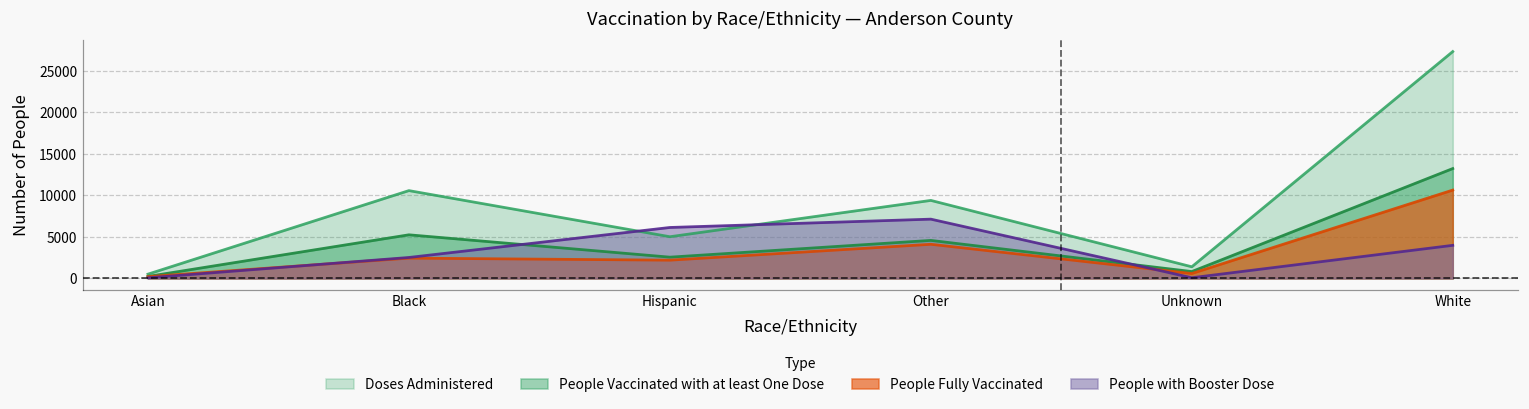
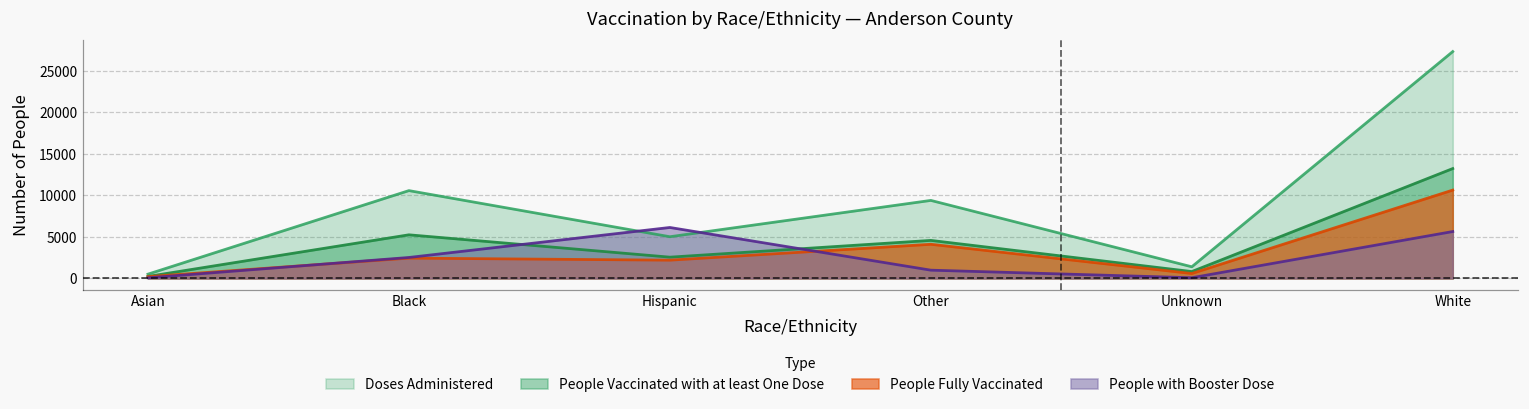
People with Booster Dose, Other: 7000 -> 1000
People with Booster Dose, White: 4000 -> 6000
